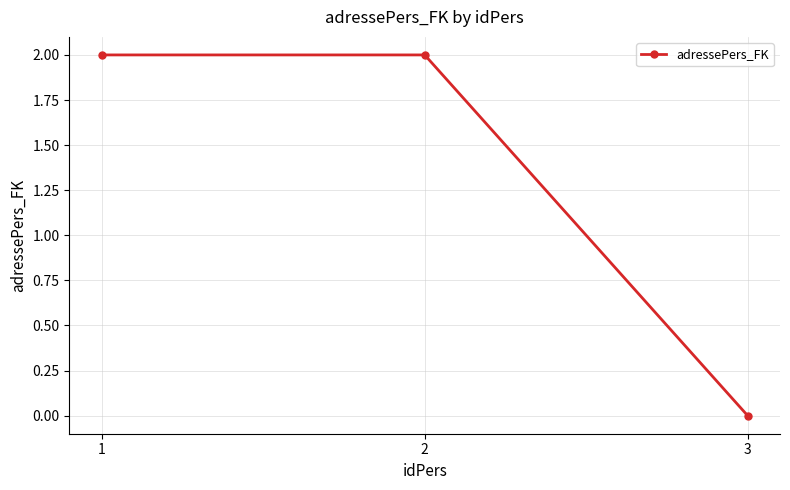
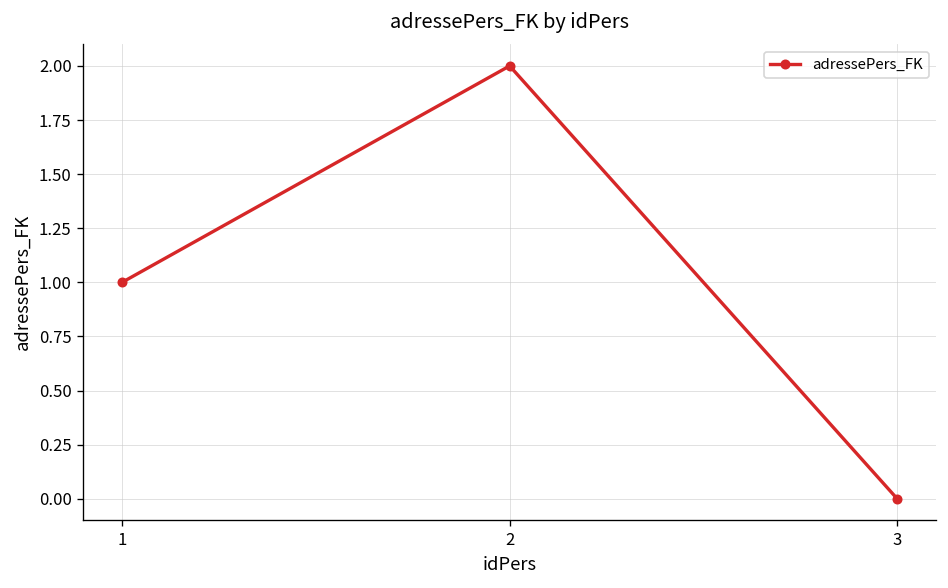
1: 2 -> 1
